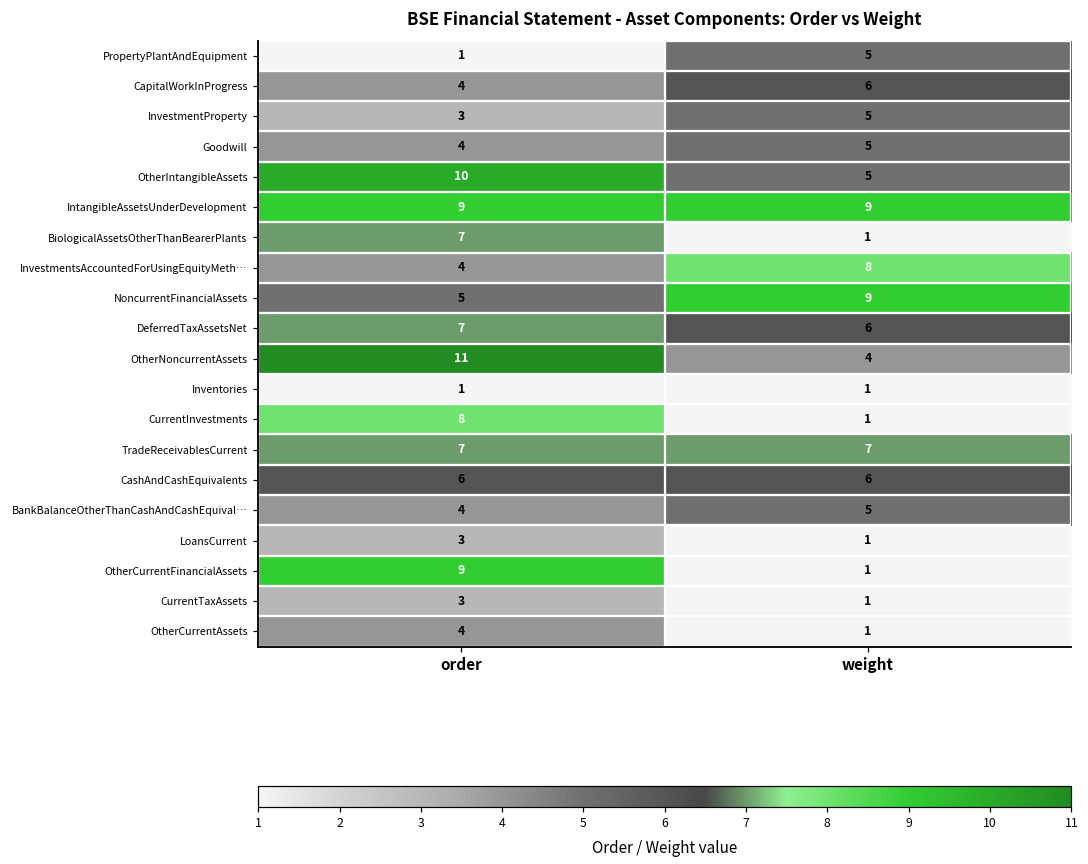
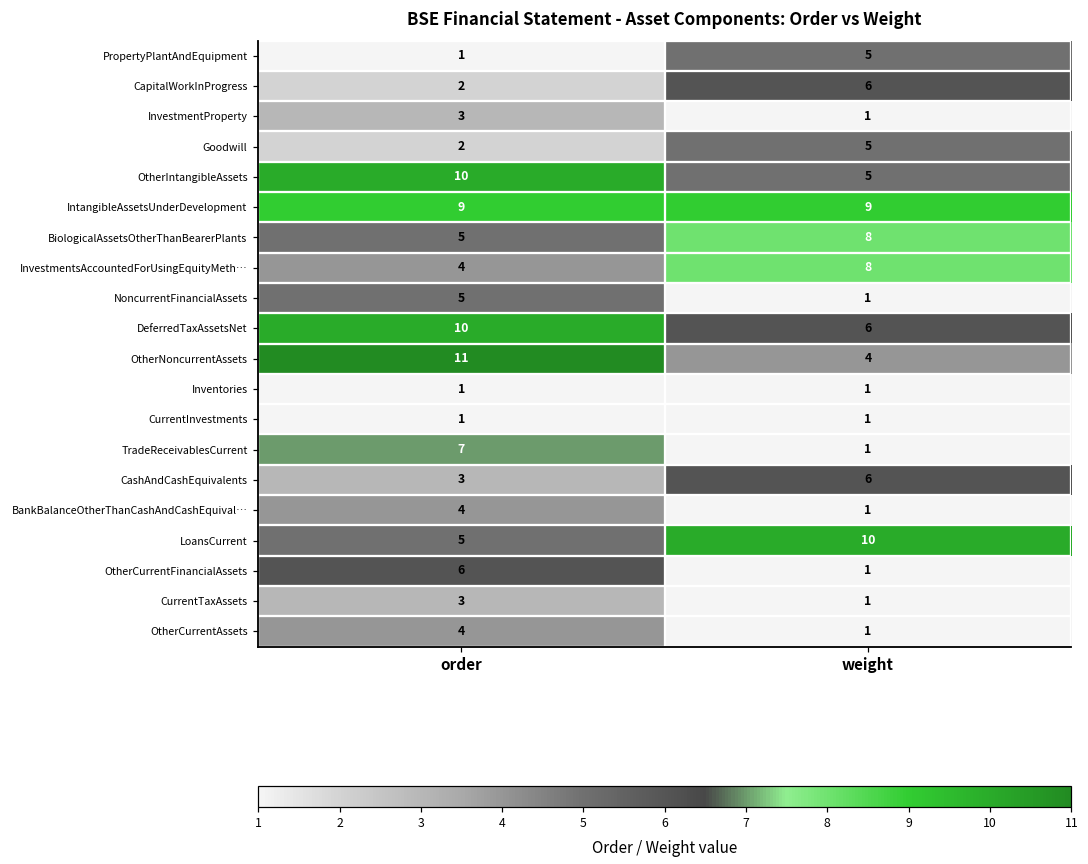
CapitalWorkInProgress, order: 4 -> 2
InvestmentProperty, weight: 5 -> 1
Goodwill, order: 4 -> 2
BiologicalAssetsOtherThanBearerPlants, order: 7 -> 5
BiologicalAssetsOtherThanBearerPlants, weight: 1 -> 8
NoncurrentFinancialAssets, weight: 9 -> 1
DeferredTaxAssetsNet, order: 7 -> 10
CurrentInvestments, order: 8 -> 1
TradeReceivablesCurrent, weight: 7 -> 1
CashAndCashEquivalents, order: 6 -> 3
BankBalanceOtherThanCashAndCashEquival…, weight: 5 -> 1
LoansCurrent, order: 3 -> 5
LoansCurrent, weight: 1 -> 10
OtherCurrentFinancialAssets, order: 9 -> 6
